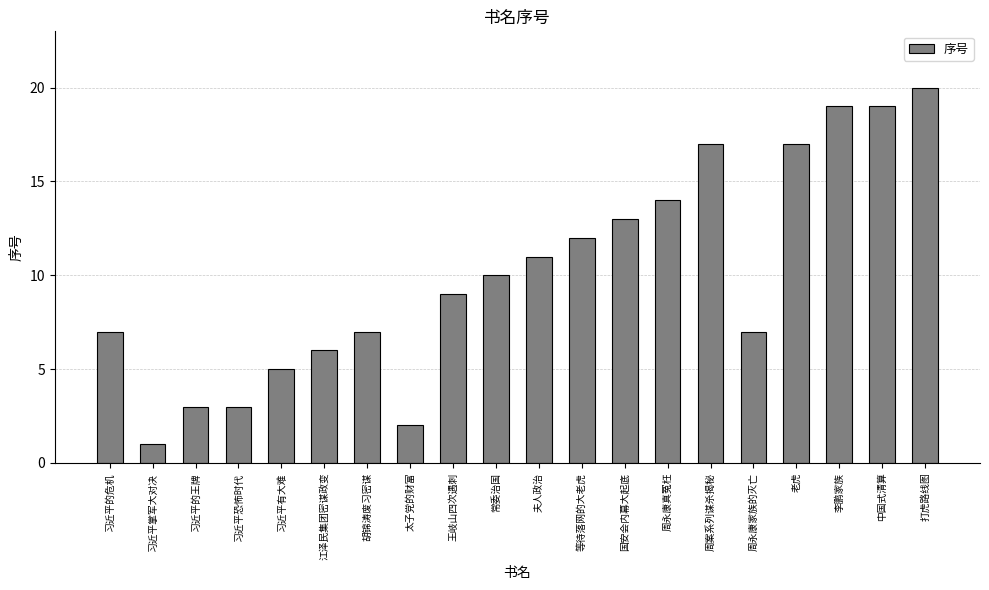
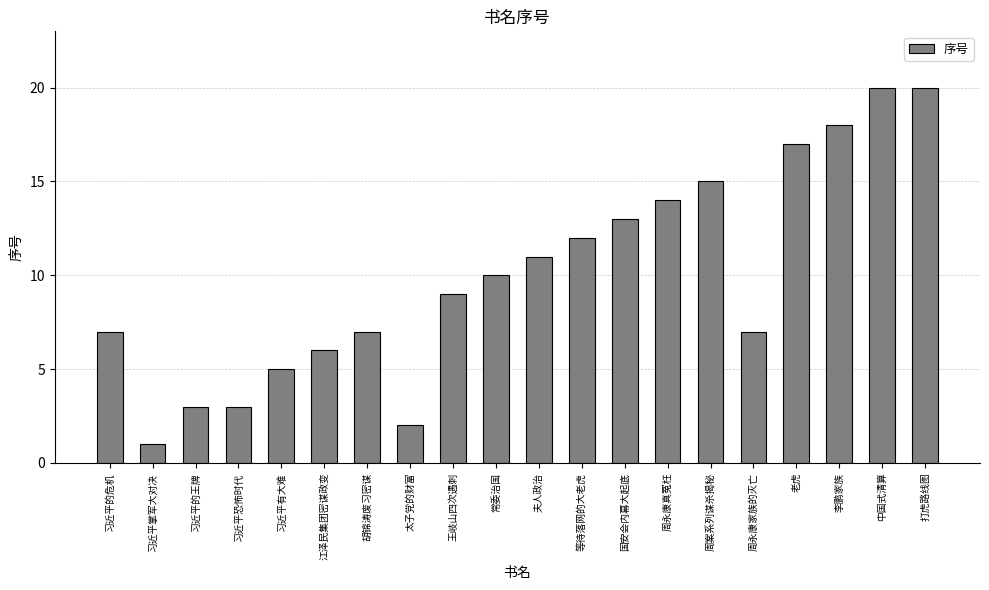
周案系列谋杀揭秘: 17 -> 15
李鹏家族: 19 -> 18
中国式清算: 19 -> 20
